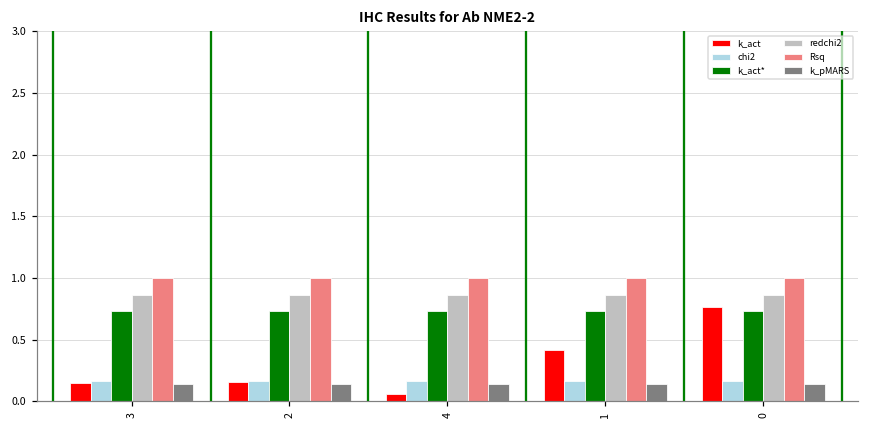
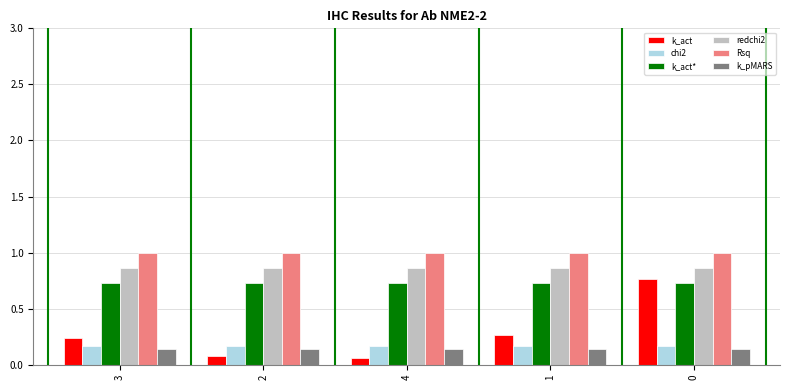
k_act, 3: 0.15 -> 0.24
k_act, 2: 0.16 -> 0.08
k_act, 1: 0.42 -> 0.26
